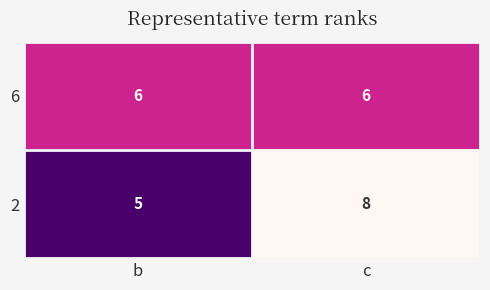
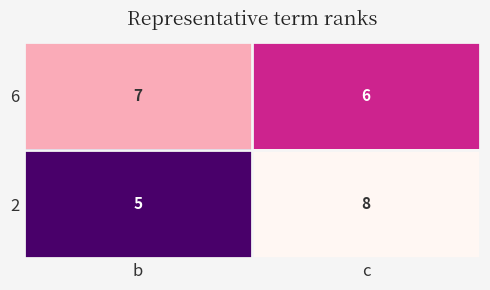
6, b: 6 -> 7
